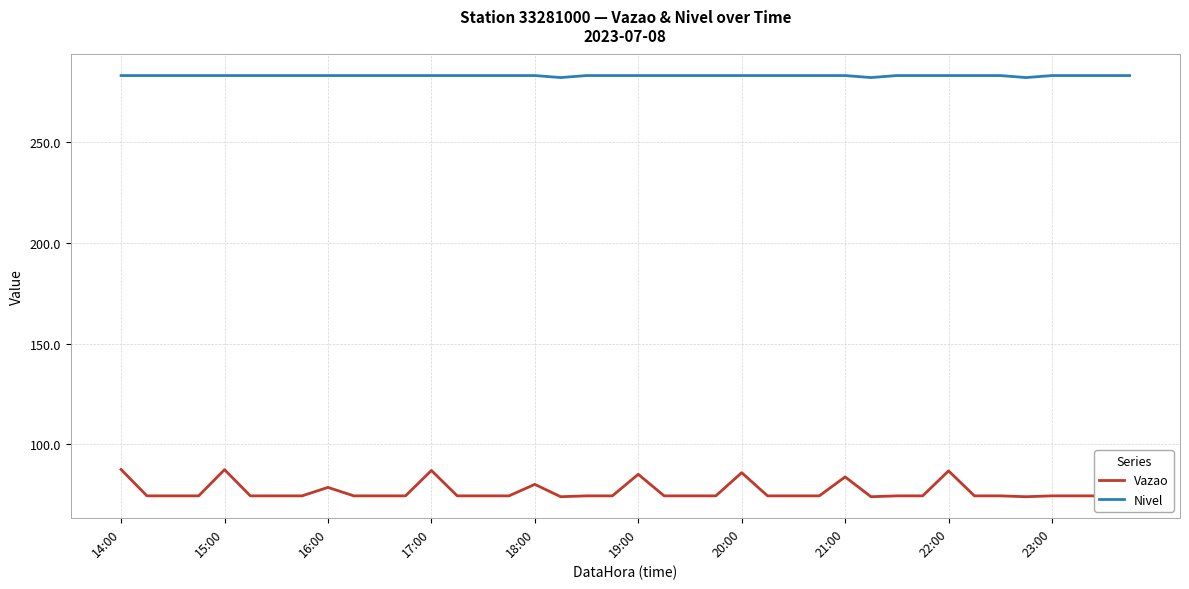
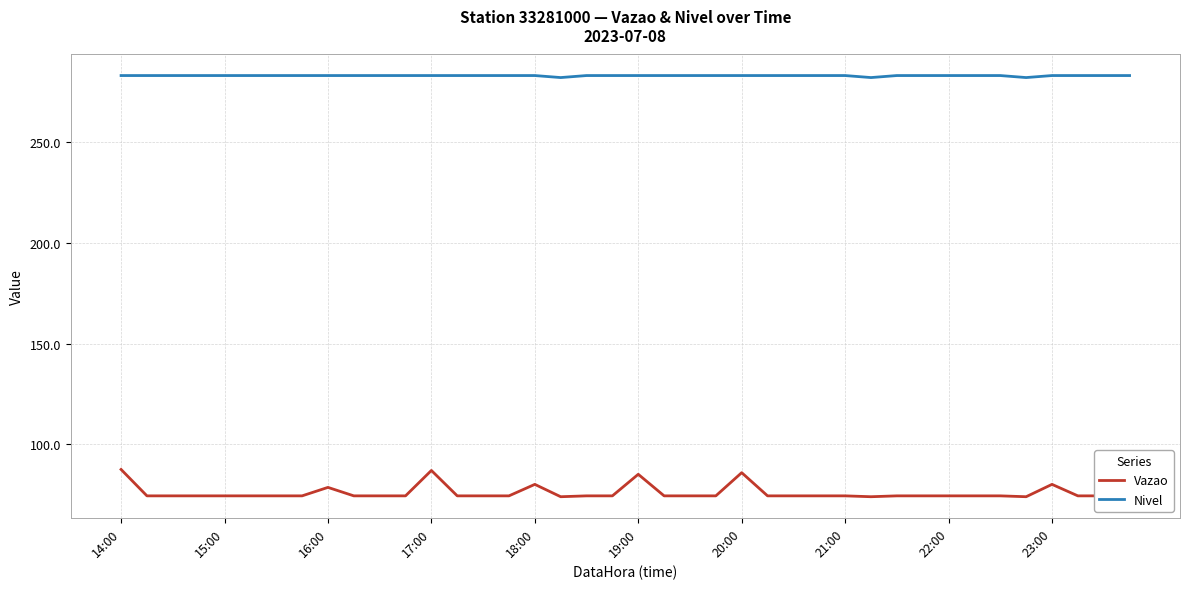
Vazao, 15:00: 88 -> 75
Vazao, 21:00: 84 -> 75
Vazao, 22:00: 87 -> 75
Vazao, 23:00: 75 -> 80
